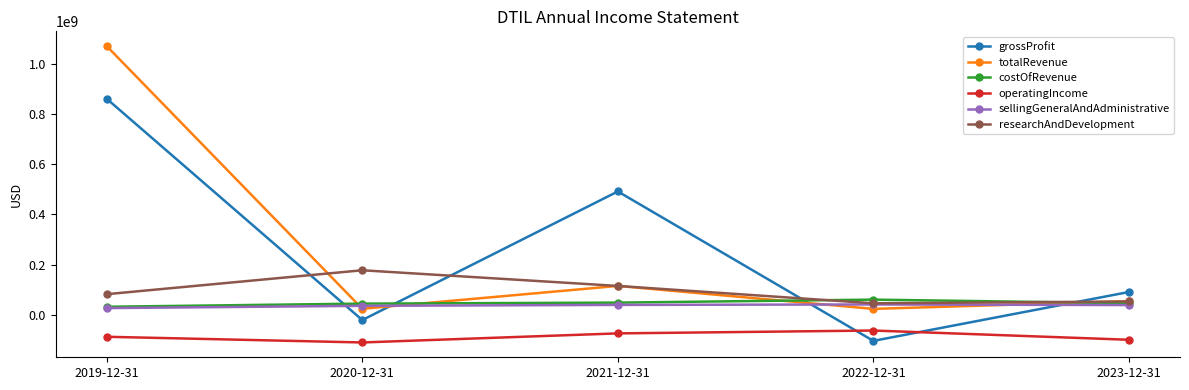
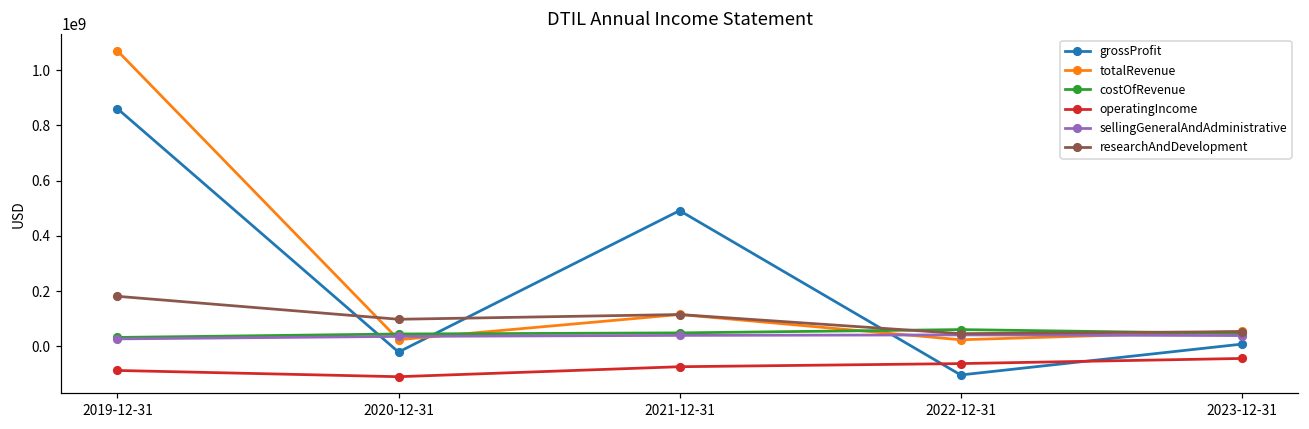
researchAndDevelopment, 2019-12-31: 80000000 -> 180000000
researchAndDevelopment, 2020-12-31: 180000000 -> 100000000
grossProfit, 2023-12-31: 90000000 -> 10000000
operatingIncome, 2023-12-31: -100000000 -> -40000000
